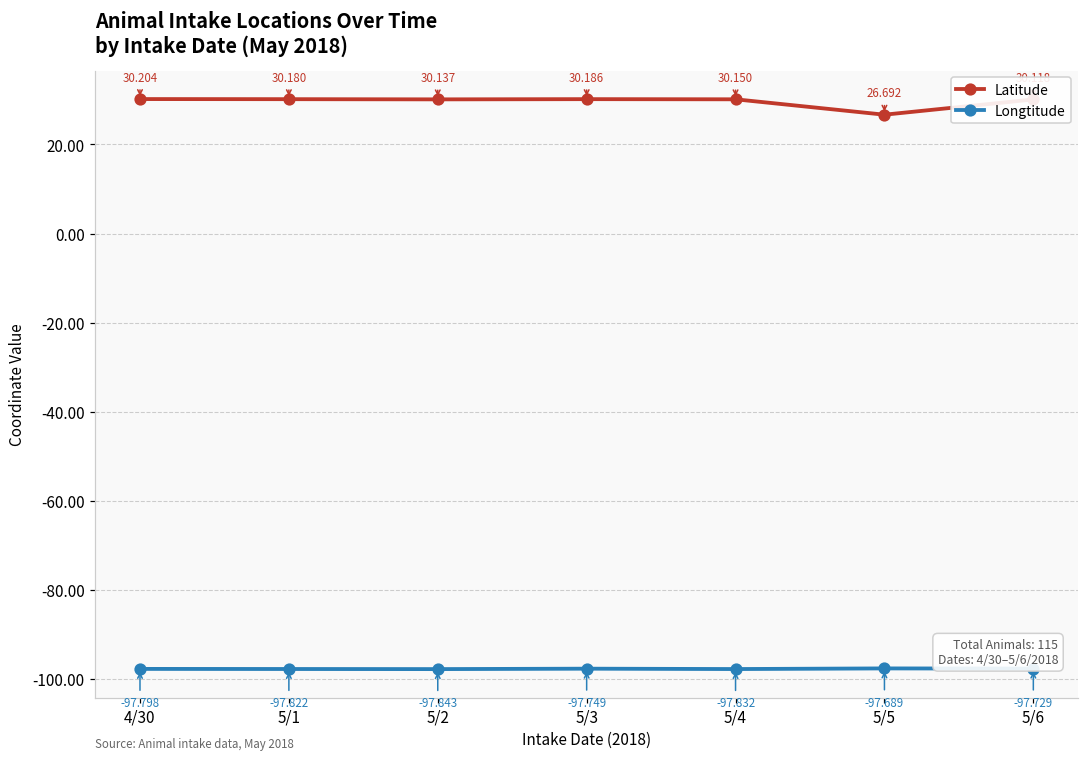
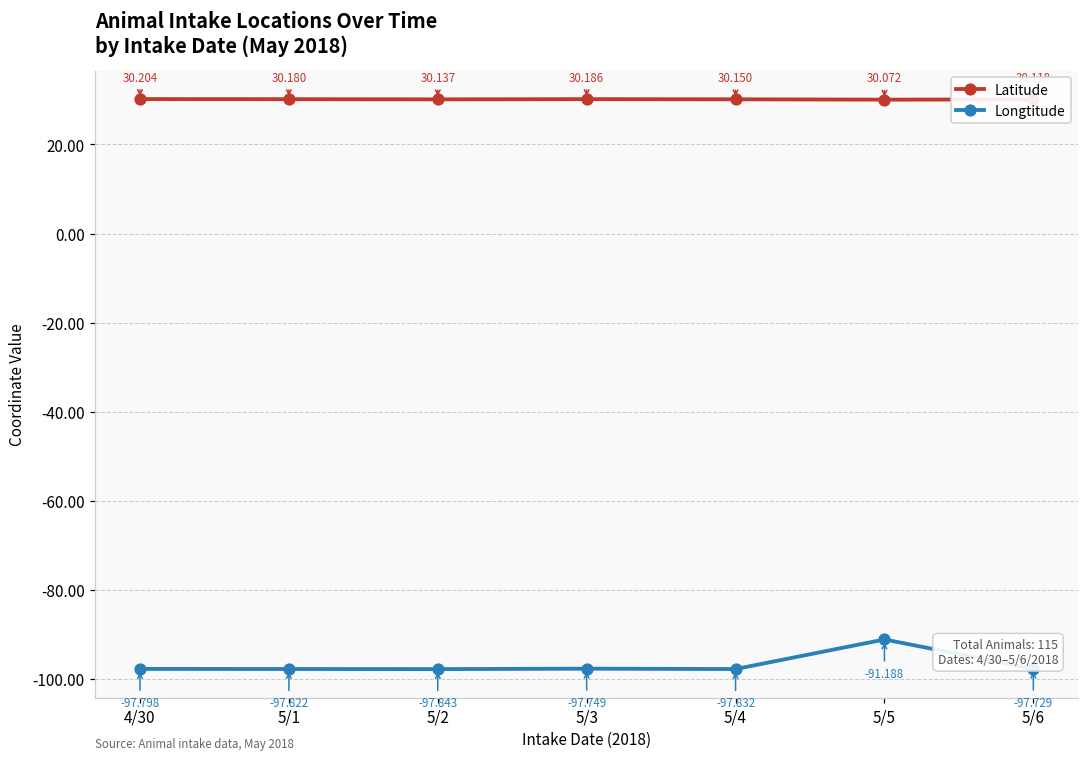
Latitude, 5/5: 26.692 -> 30.072
Longtitude, 5/5: -97.689 -> -91.188
